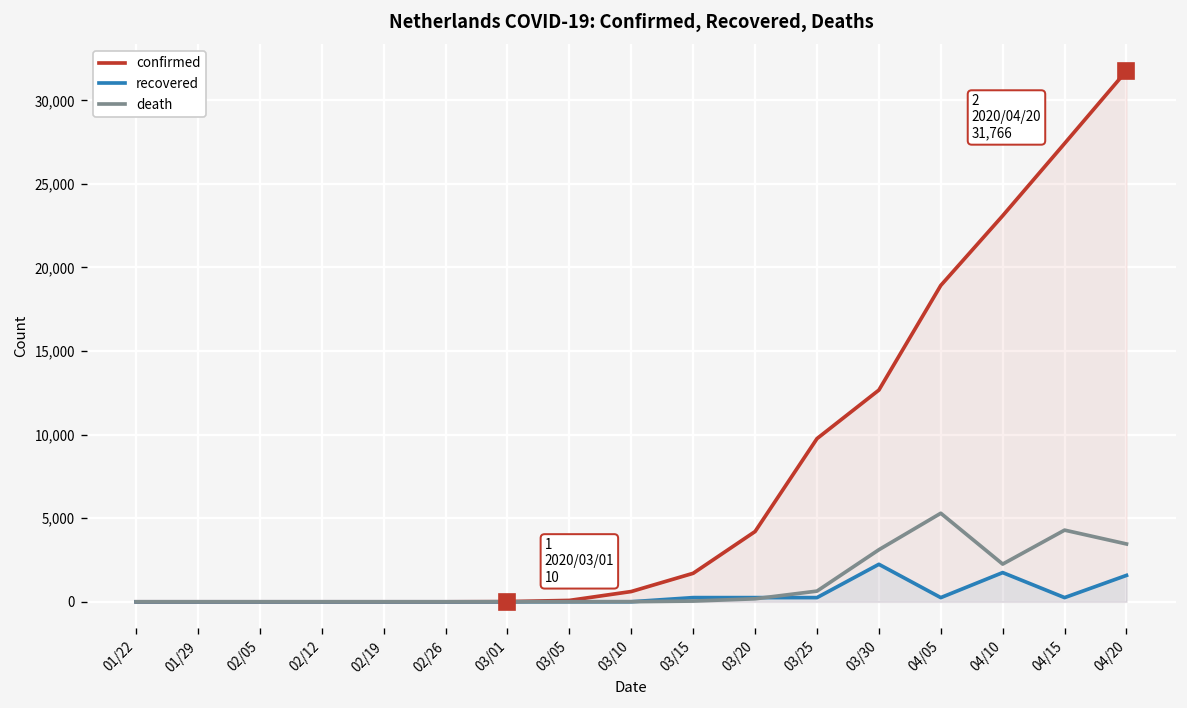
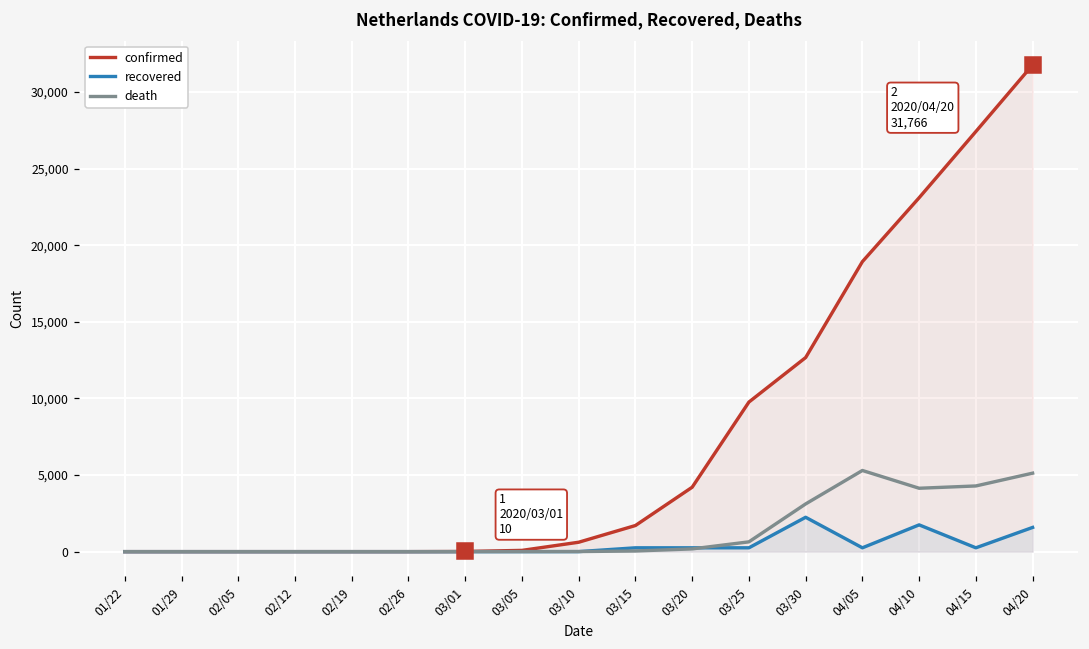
death, 04/10: 2,300 -> 4,100
death, 04/20: 3,500 -> 5,100
